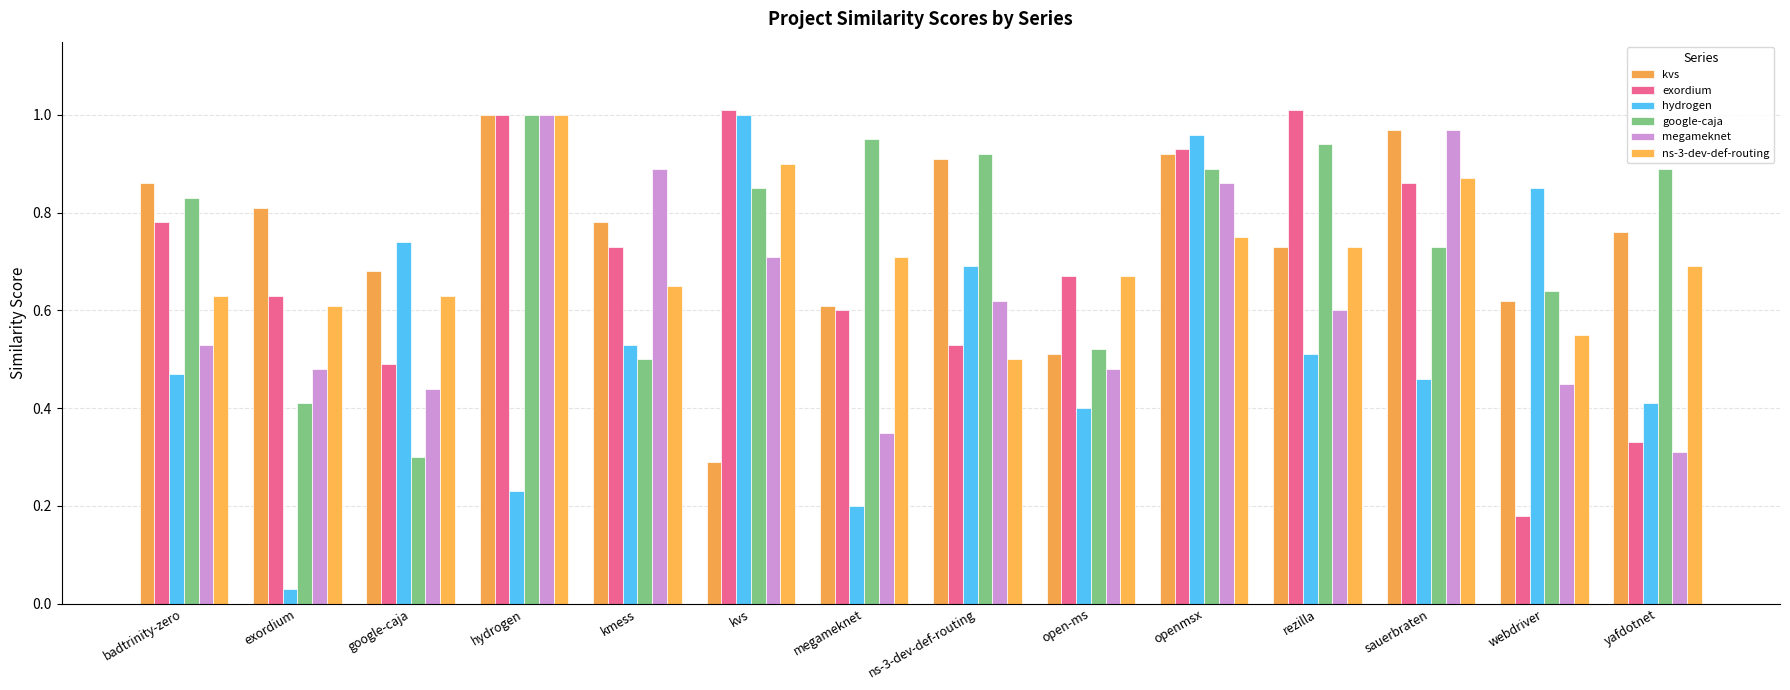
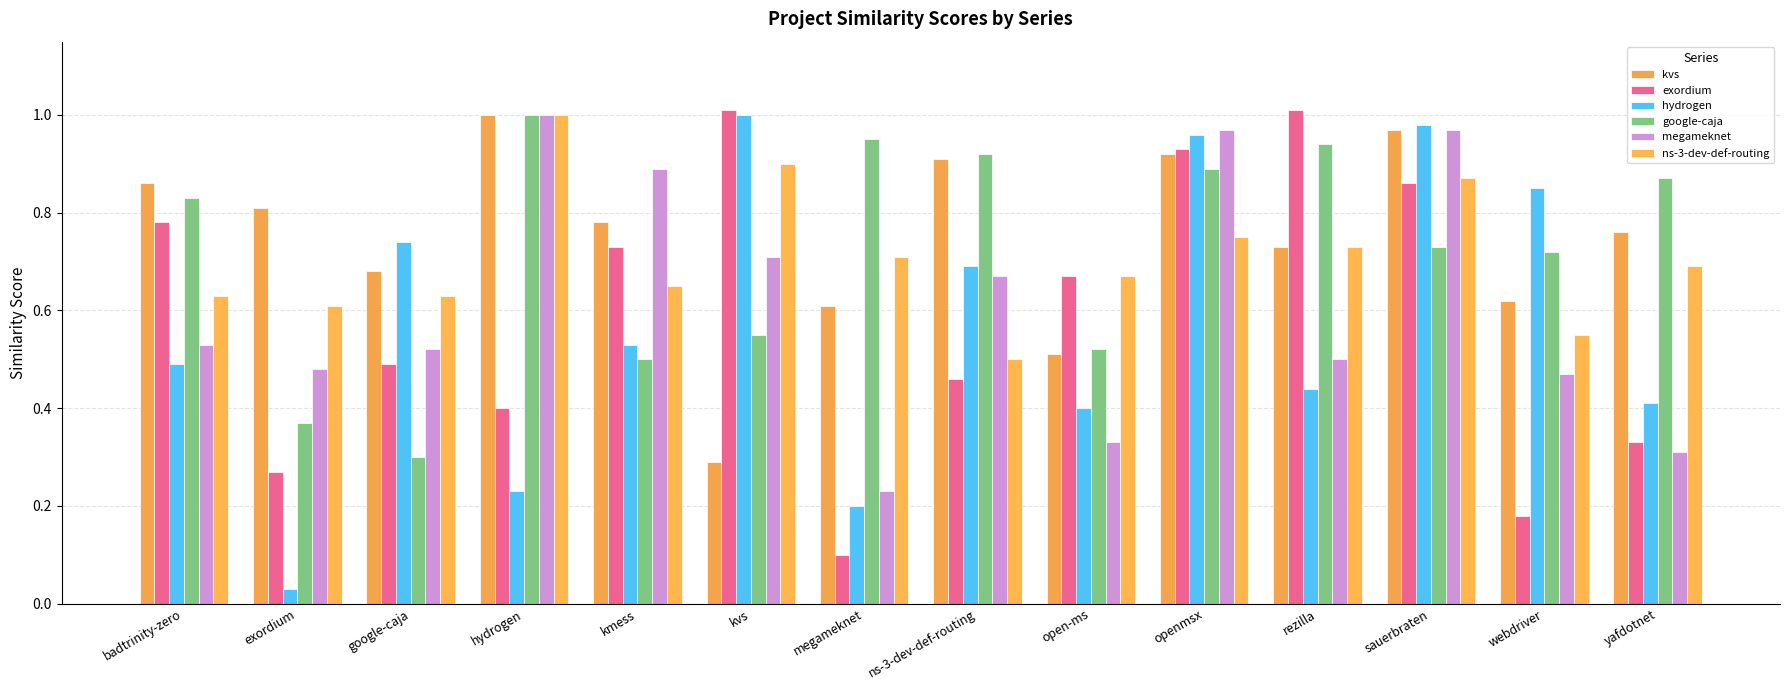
hydrogen, badtrinity-zero: 0.47 -> 0.49
exordium, exordium: 0.63 -> 0.27
google-caja, exordium: 0.41 -> 0.37
megameknet, google-caja: 0.44 -> 0.52
exordium, hydrogen: 1.0 -> 0.4
google-caja, kvs: 0.85 -> 0.55
exordium, megameknet: 0.6 -> 0.1
megameknet, megameknet: 0.35 -> 0.23
exordium, ns-3-dev-def-routing: 0.53 -> 0.46
megameknet, ns-3-dev-def-routing: 0.62 -> 0.67
megameknet, open-ms: 0.48 -> 0.33
megameknet, openmsx: 0.86 -> 0.97
hydrogen, rezilla: 0.51 -> 0.44
megameknet, rezilla: 0.6 -> 0.5
hydrogen, sauerbraten: 0.46 -> 0.98
google-caja, webdriver: 0.64 -> 0.72
megameknet, webdriver: 0.45 -> 0.47
google-caja, yafdotnet: 0.89 -> 0.87
